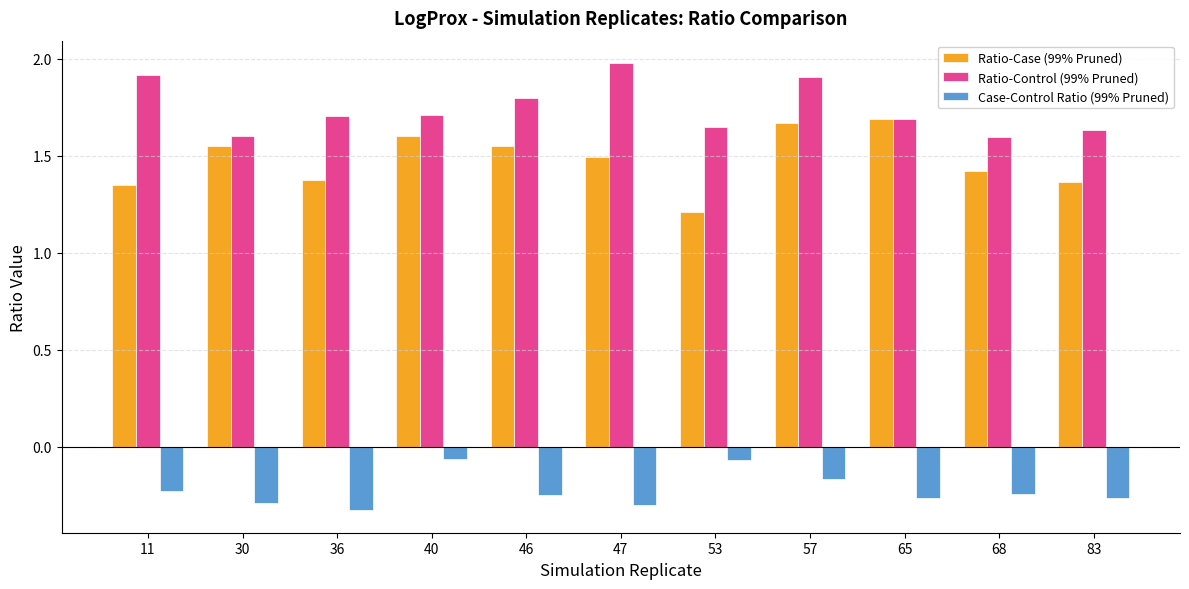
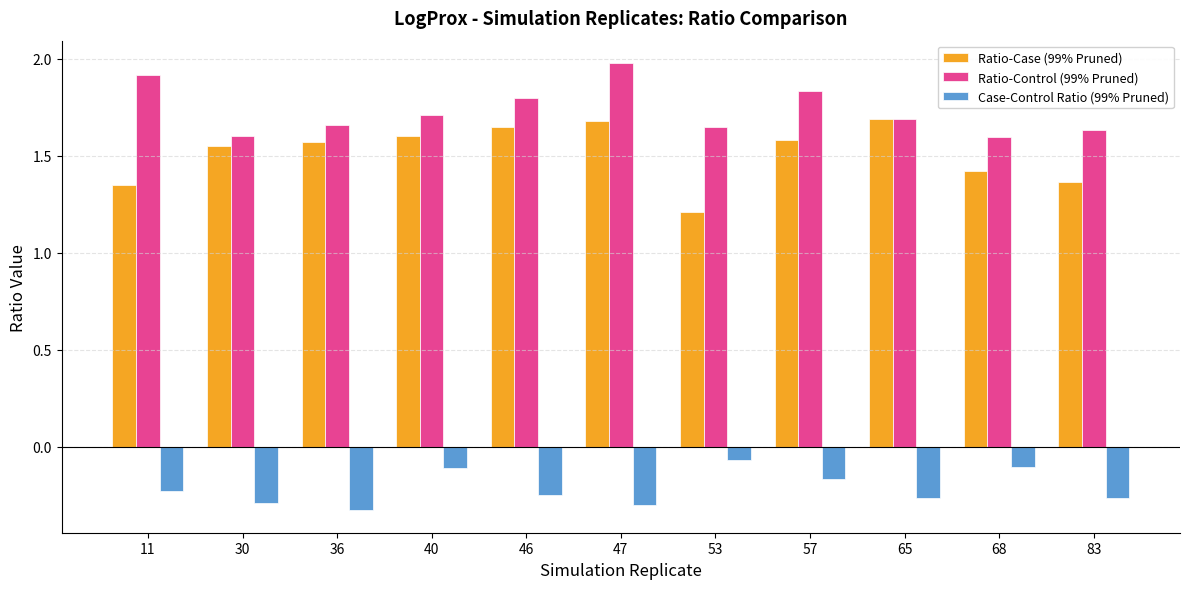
Ratio-Case (99% Pruned), 36: 1.38 -> 1.57
Ratio-Control (99% Pruned), 36: 1.71 -> 1.66
Case-Control Ratio (99% Pruned), 40: -0.07 -> -0.11
Ratio-Case (99% Pruned), 46: 1.55 -> 1.65
Ratio-Case (99% Pruned), 47: 1.49 -> 1.68
Ratio-Case (99% Pruned), 57: 1.67 -> 1.58
Ratio-Control (99% Pruned), 57: 1.91 -> 1.84
Case-Control Ratio (99% Pruned), 68: -0.24 -> -0.10
